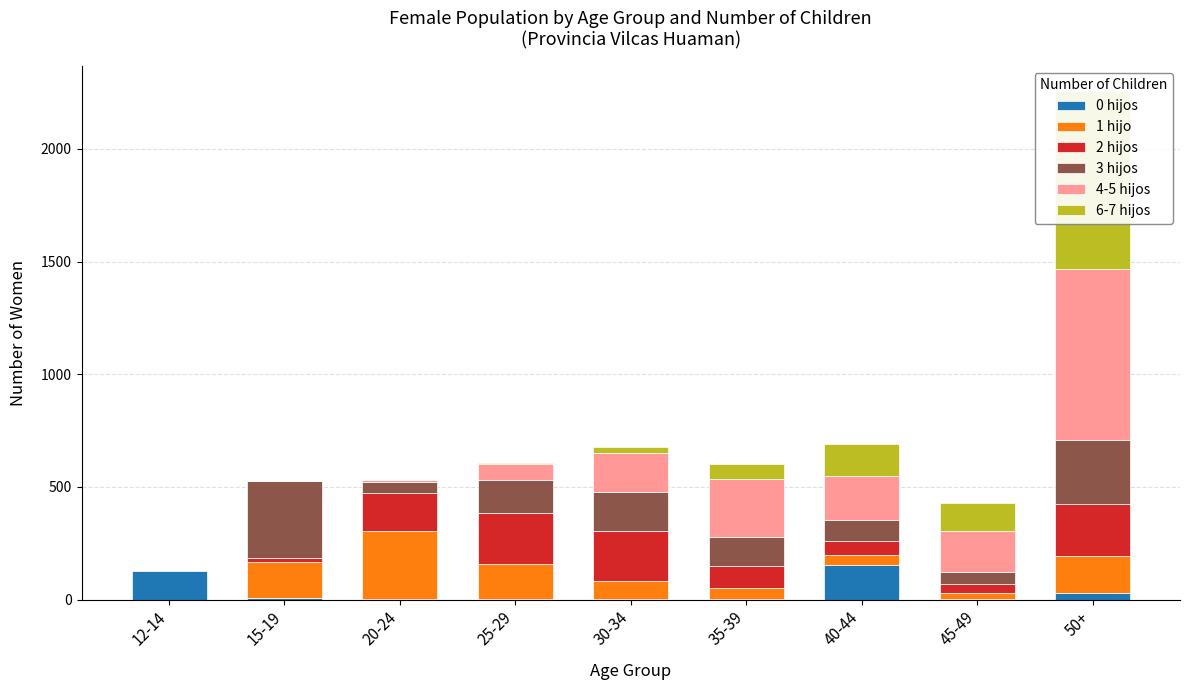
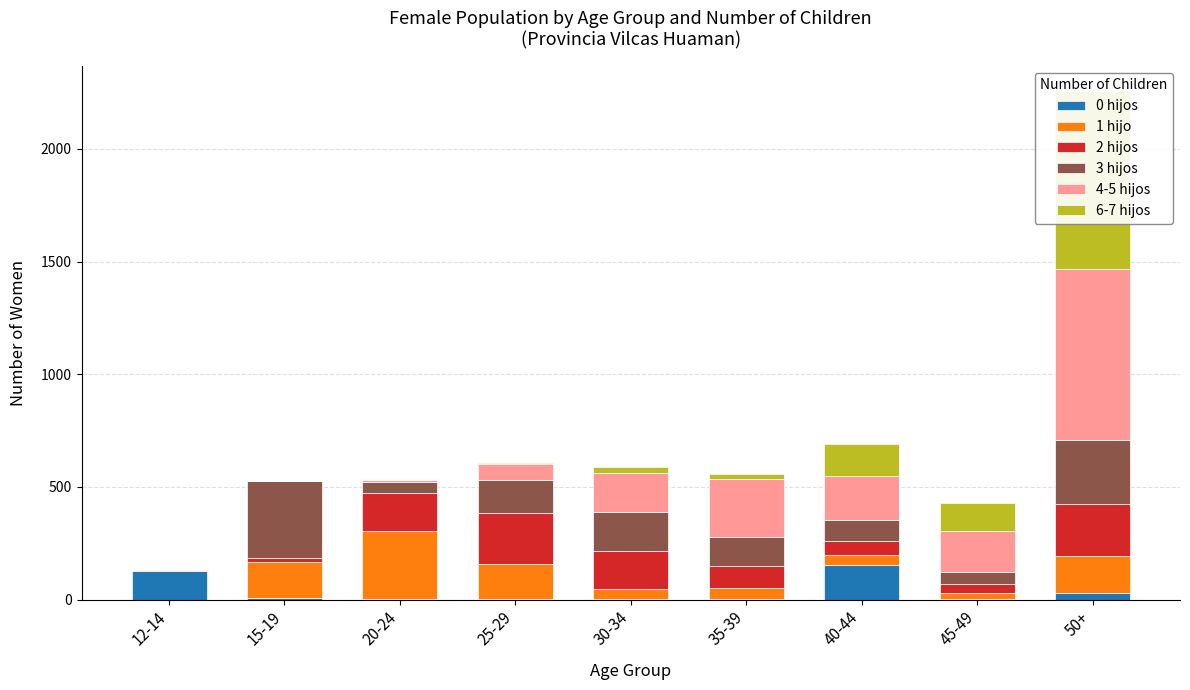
1 hijo, 30-34: 80 -> 40
2 hijos, 30-34: 220 -> 170
6-7 hijos, 35-39: 70 -> 30
